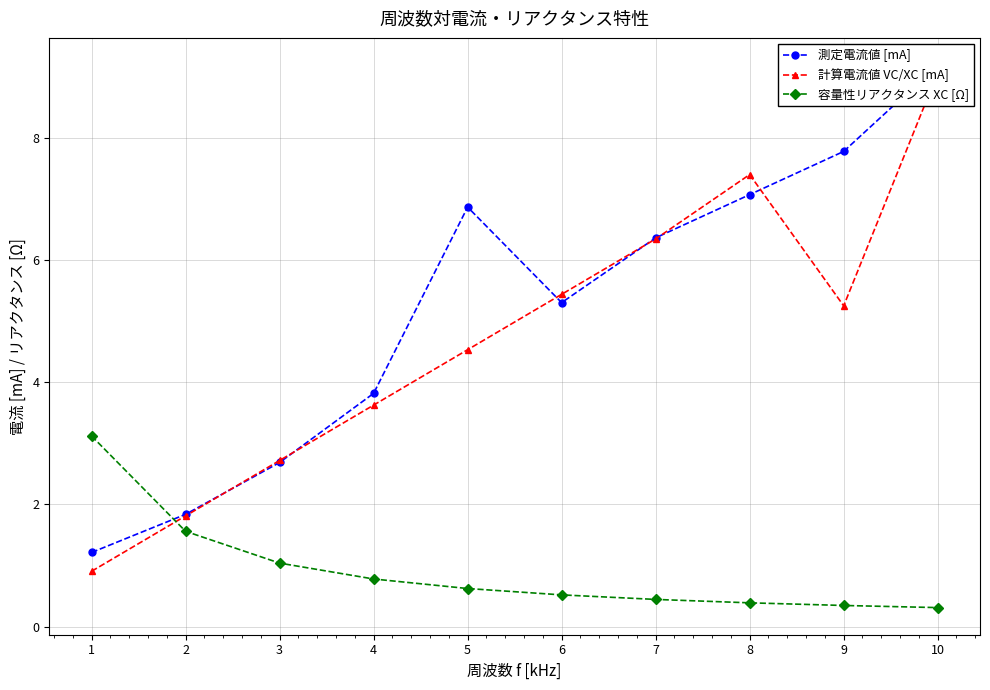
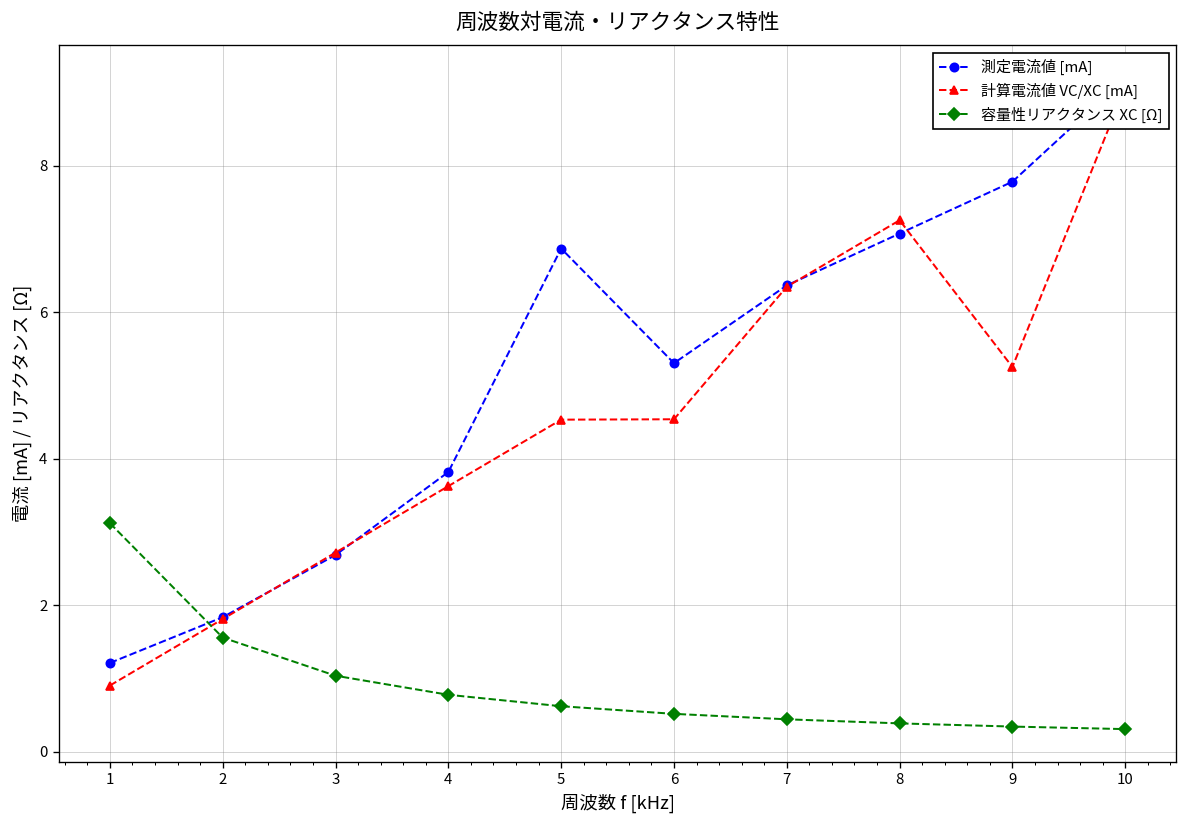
計算電流値 VC/XC [mA], 6: 5.4 -> 4.5
計算電流値 VC/XC [mA], 8: 7.4 -> 7.3
